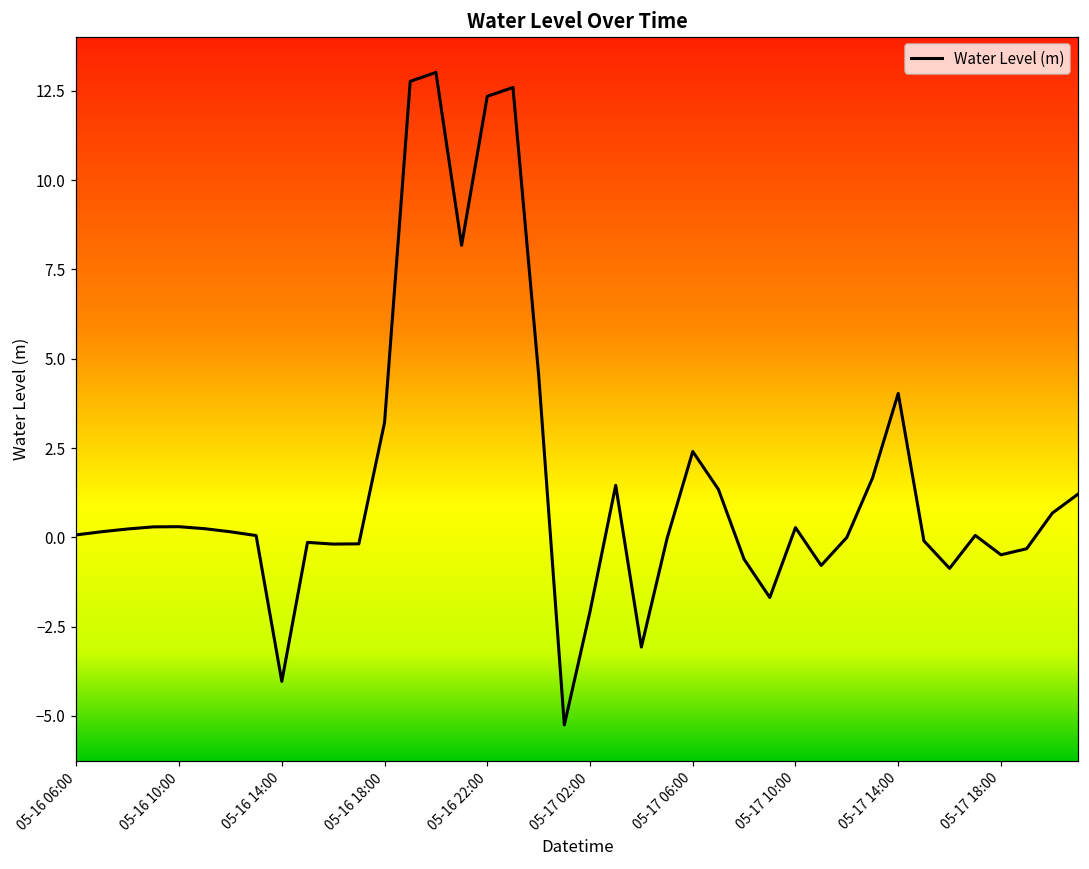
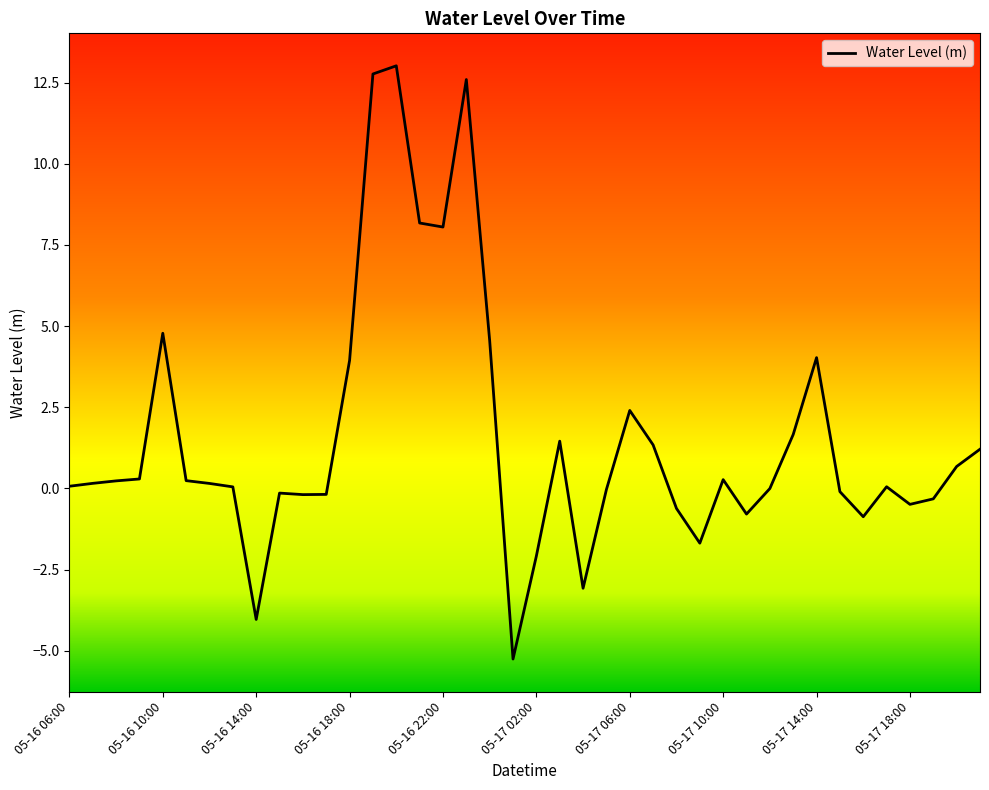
05-16 10:00: 0.3 -> 4.8
05-16 18:00: 3.2 -> 3.9
05-16 22:00: 12.3 -> 8.1
